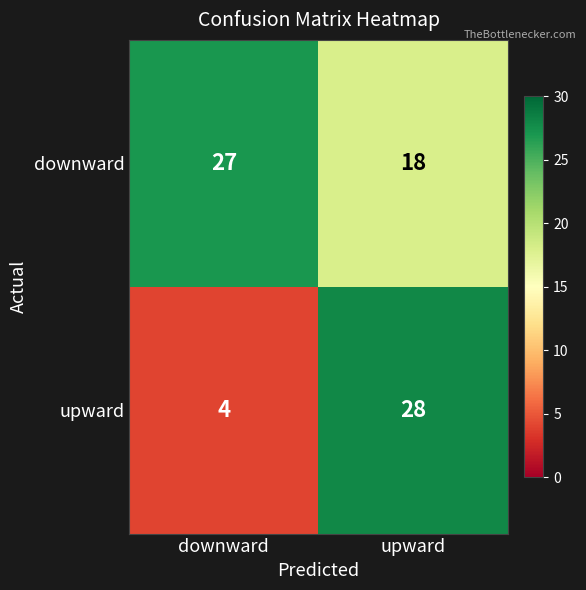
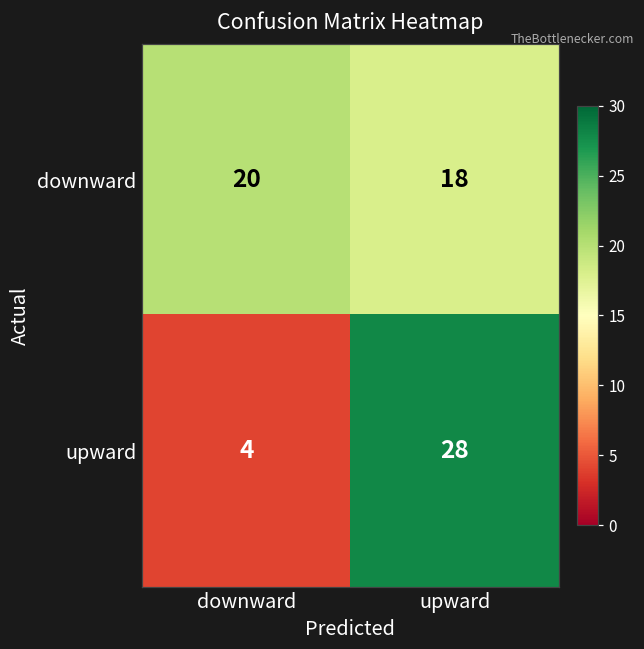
downward, downward: 27 -> 20
